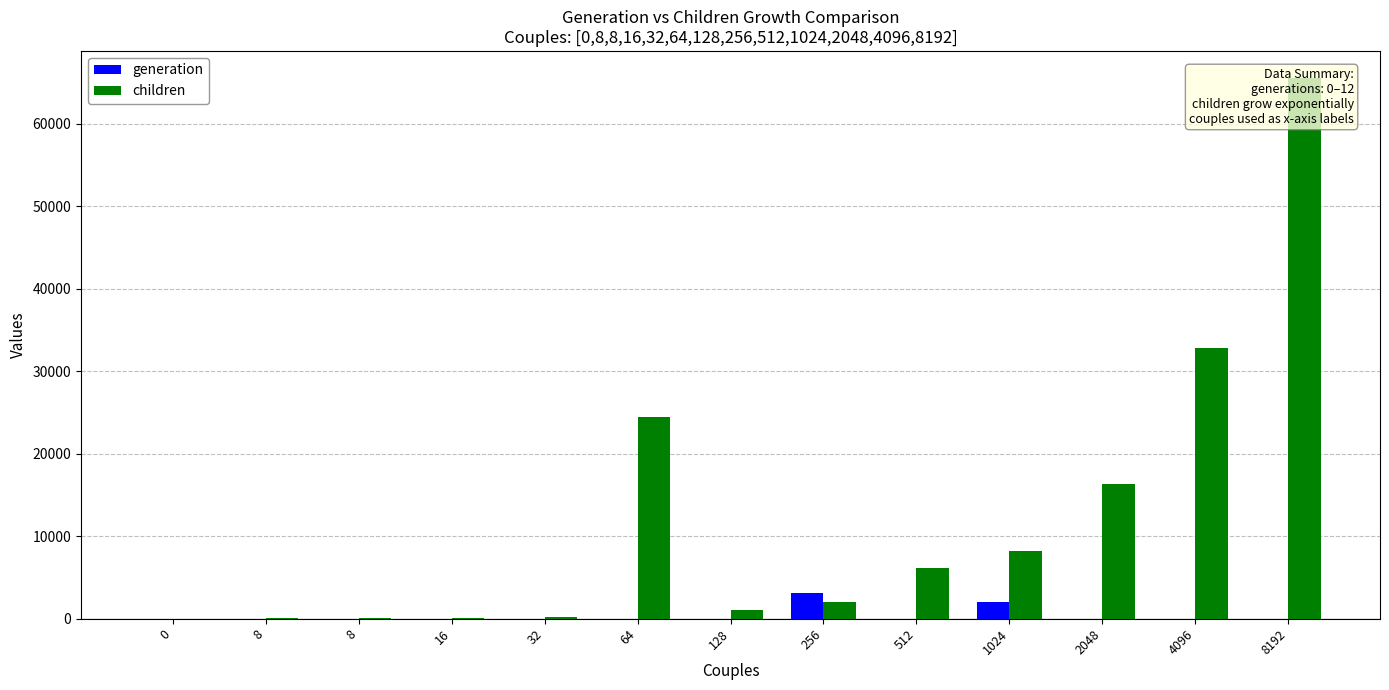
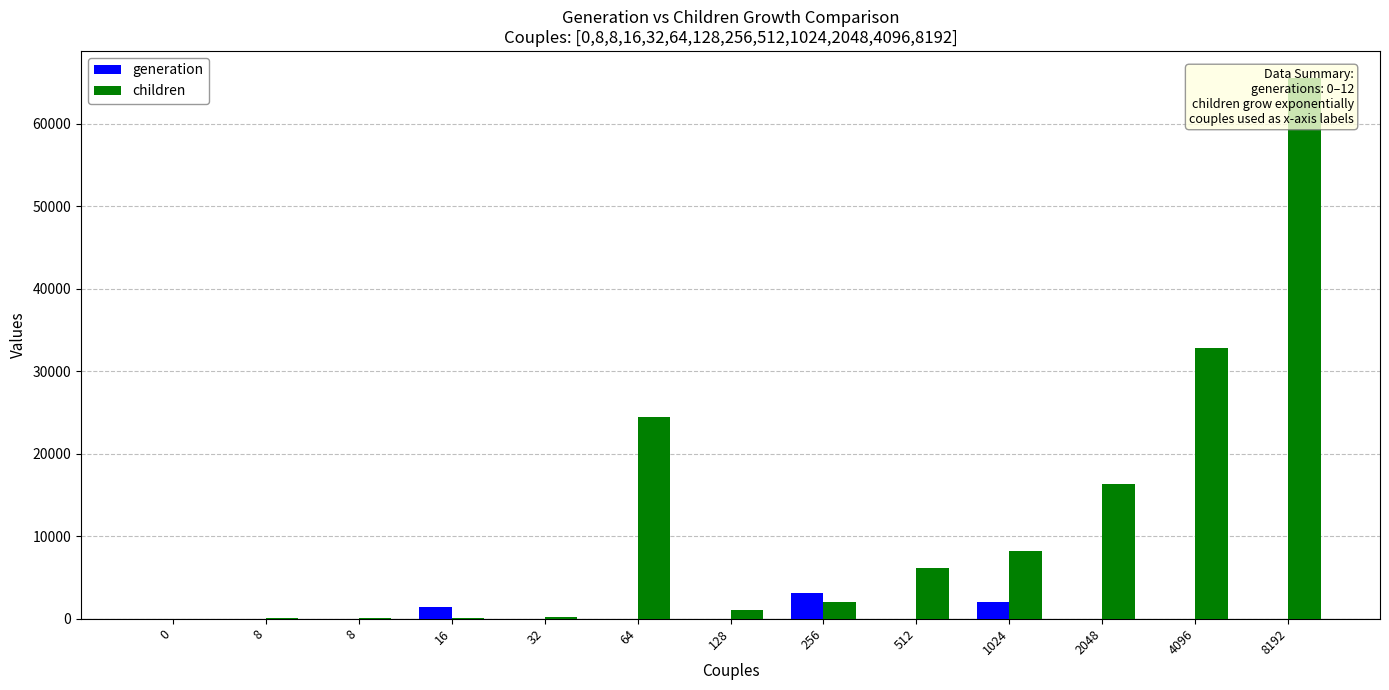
generation, 16: 0 -> 1000
